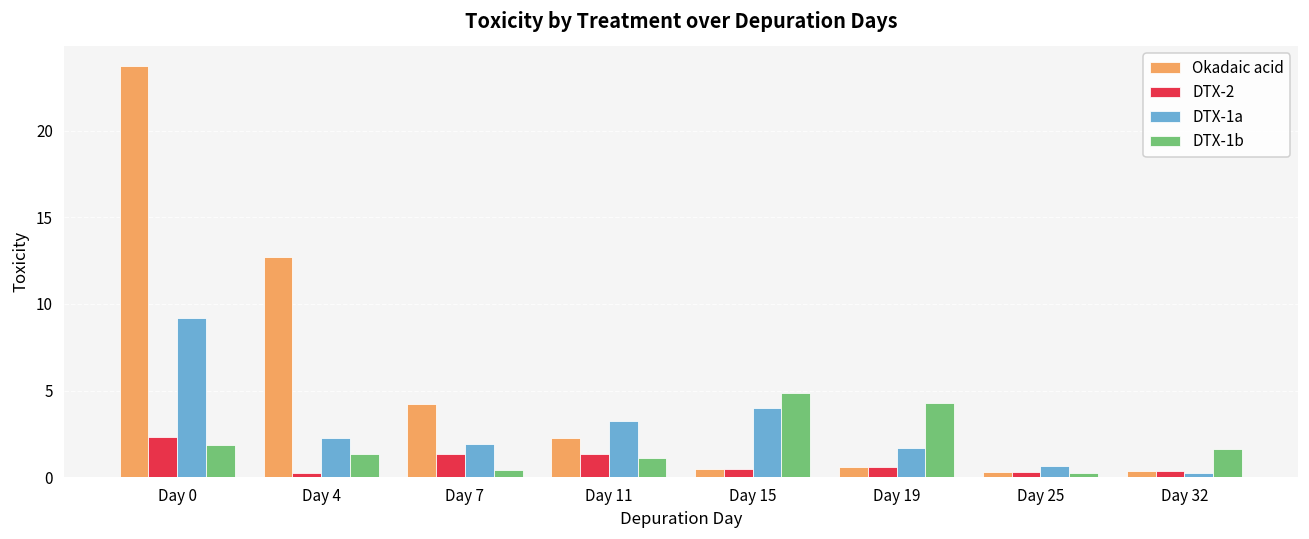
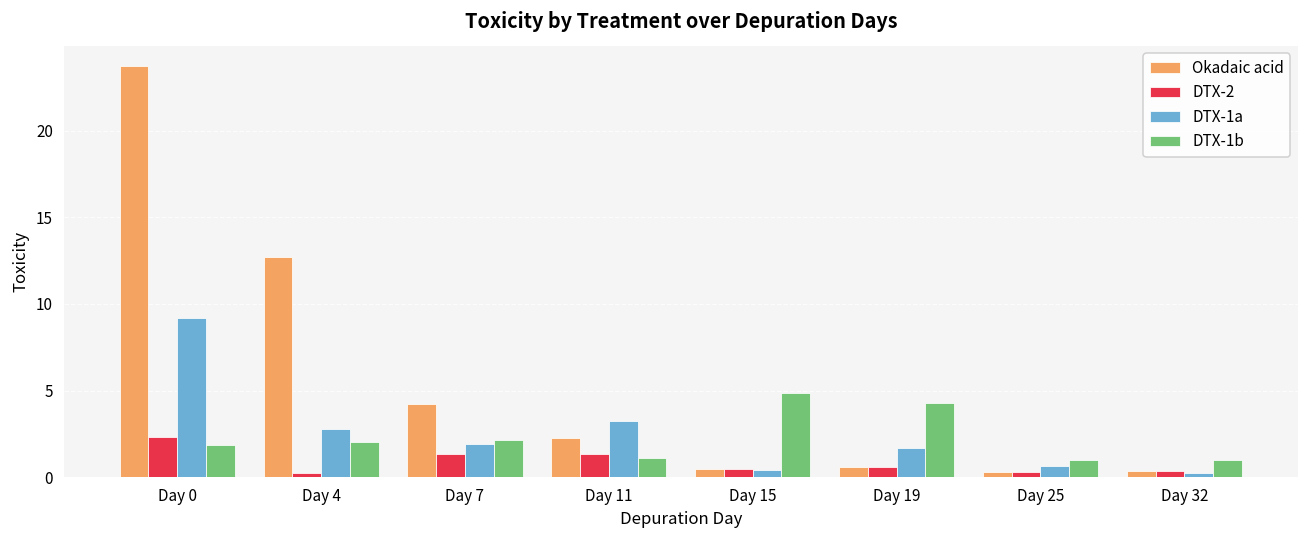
DTX-1a, Day 4: 2.2 -> 2.8
DTX-1b, Day 4: 1.3 -> 2.0
DTX-1b, Day 7: 0.4 -> 2.1
DTX-1a, Day 15: 4.0 -> 0.4
DTX-1b, Day 25: 0.2 -> 1.0
DTX-1b, Day 32: 1.6 -> 1.0
